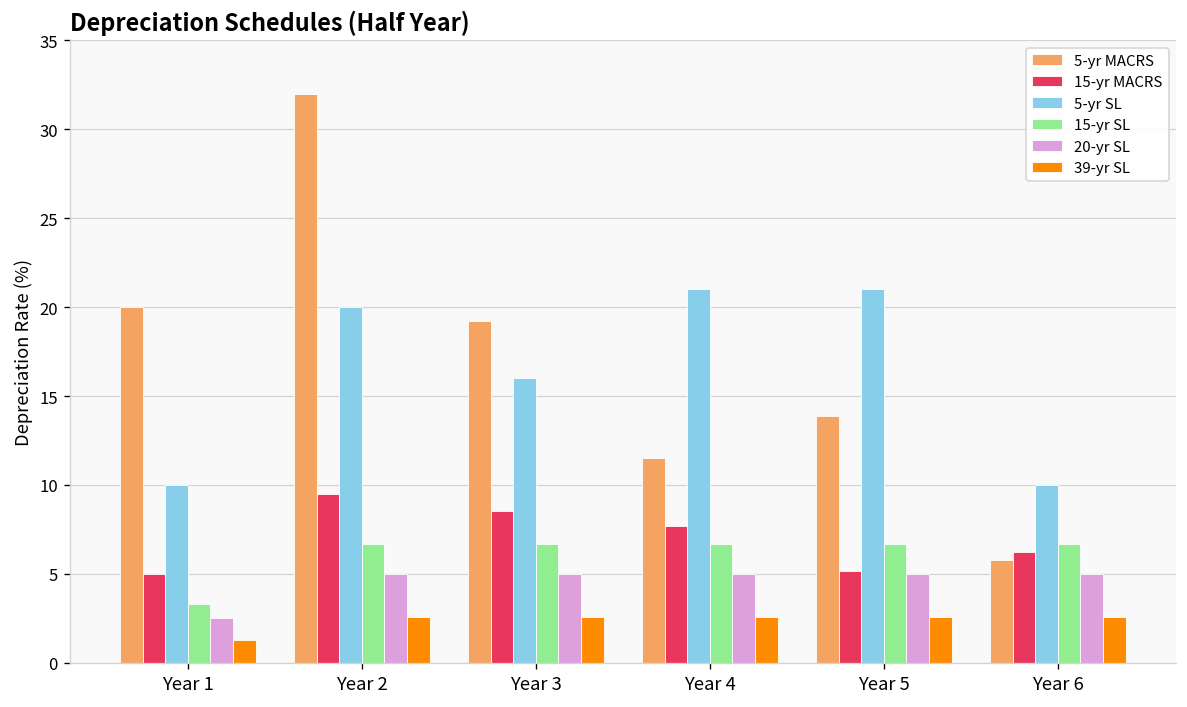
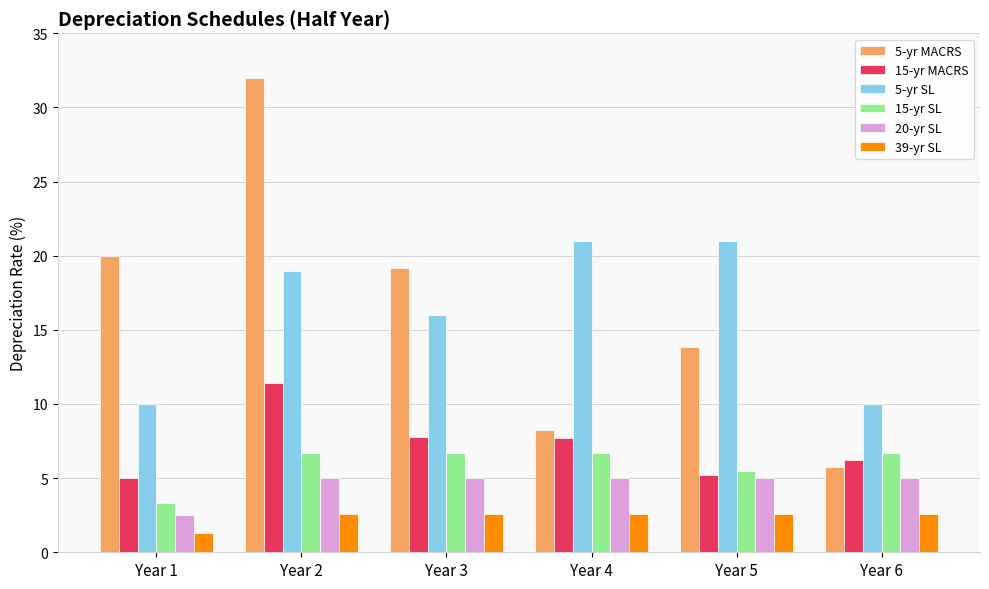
15-yr MACRS, Year 2: 9.5 -> 11.4
5-yr SL, Year 2: 20 -> 19
15-yr MACRS, Year 3: 8.6 -> 7.8
5-yr MACRS, Year 4: 11.5 -> 8.3
15-yr SL, Year 5: 6.7 -> 5.5
